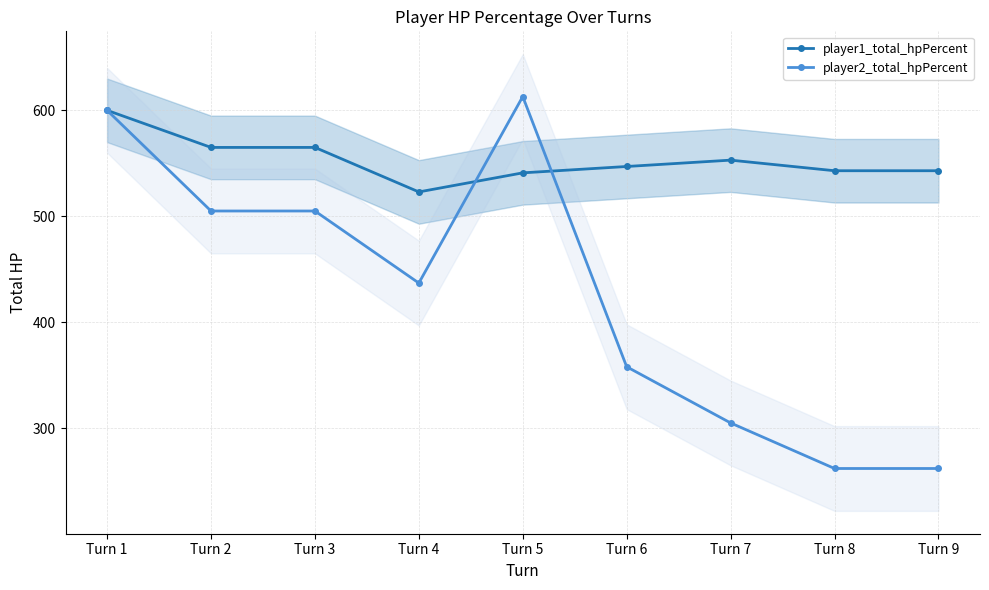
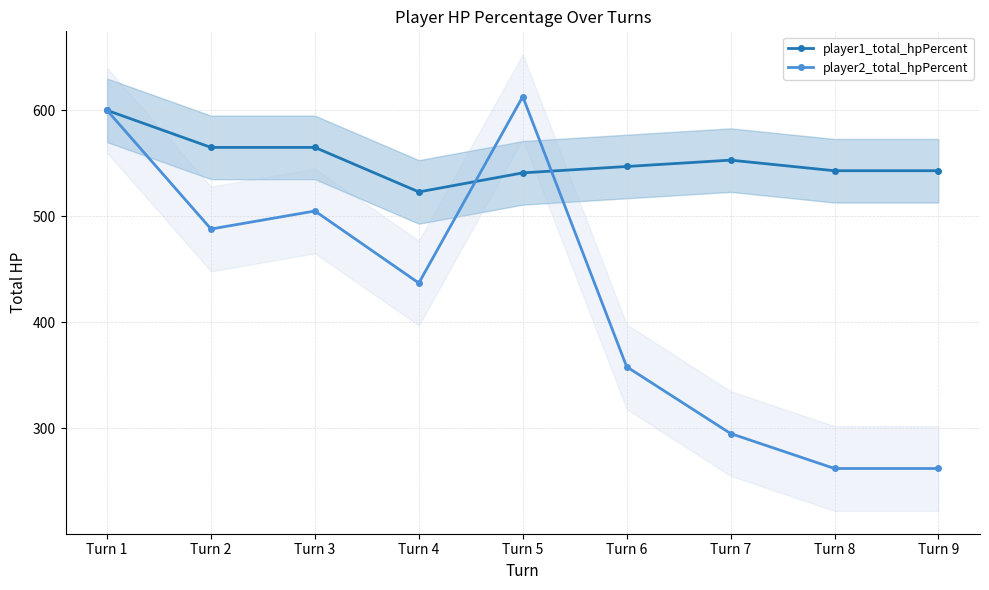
player2_total_hpPercent, Turn 2: 505 -> 488
player2_total_hpPercent, Turn 7: 305 -> 295
